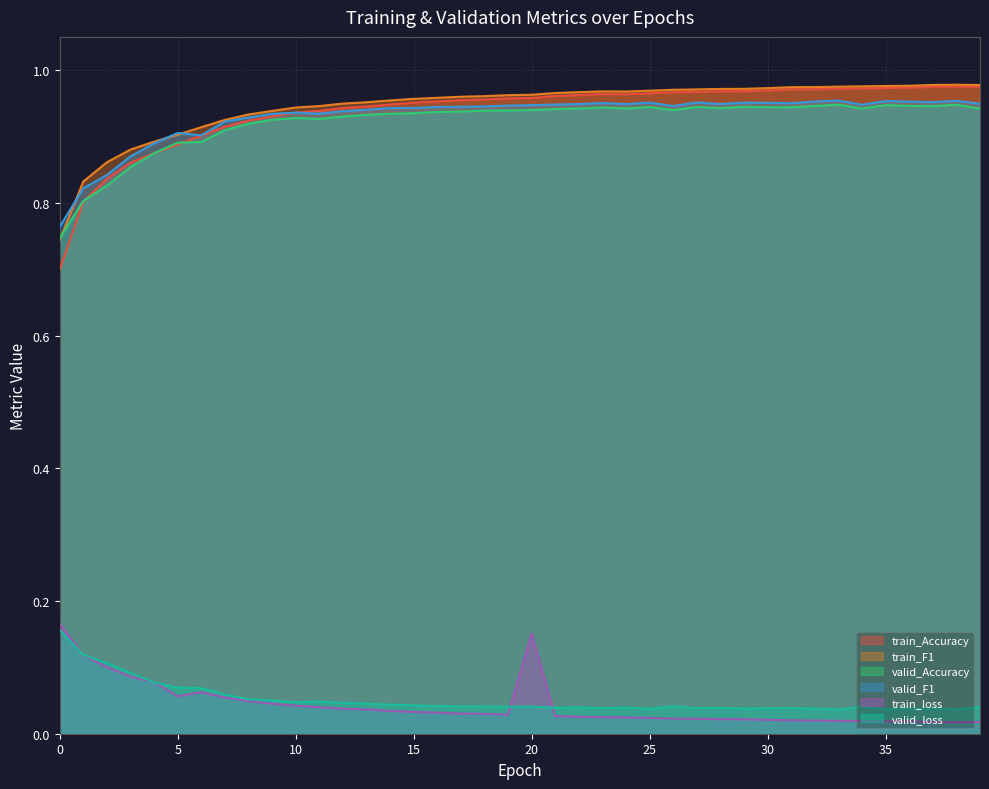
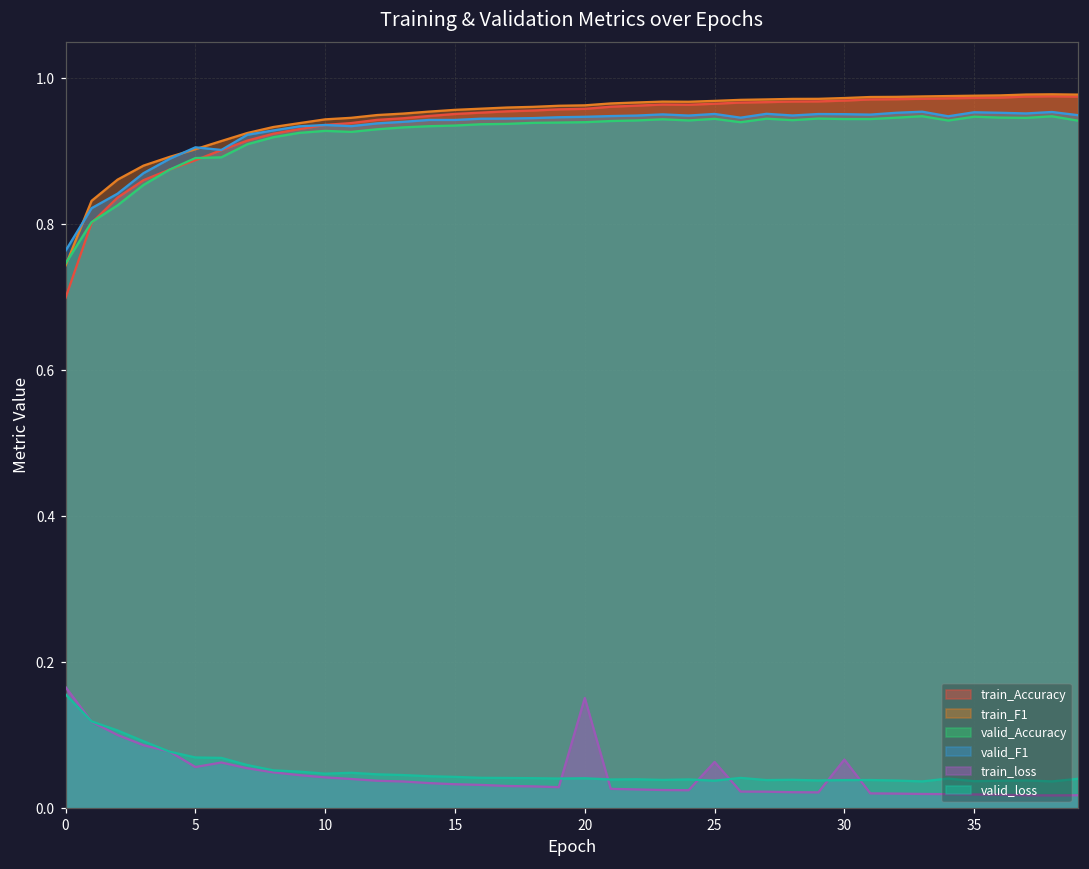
train_loss, 25: 0.02 -> 0.06
train_loss, 30: 0.02 -> 0.07
